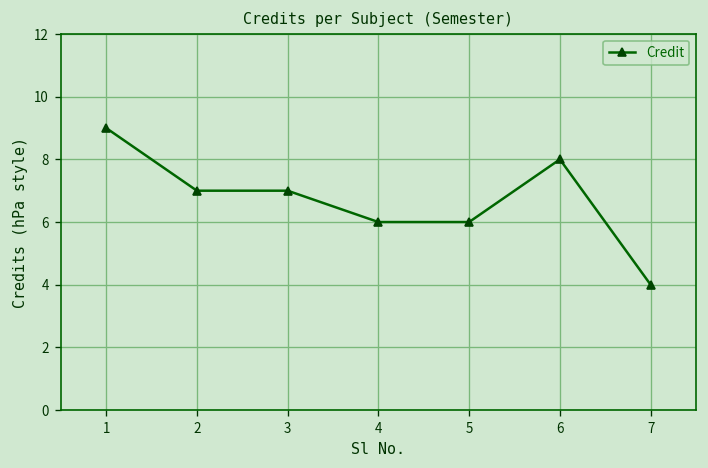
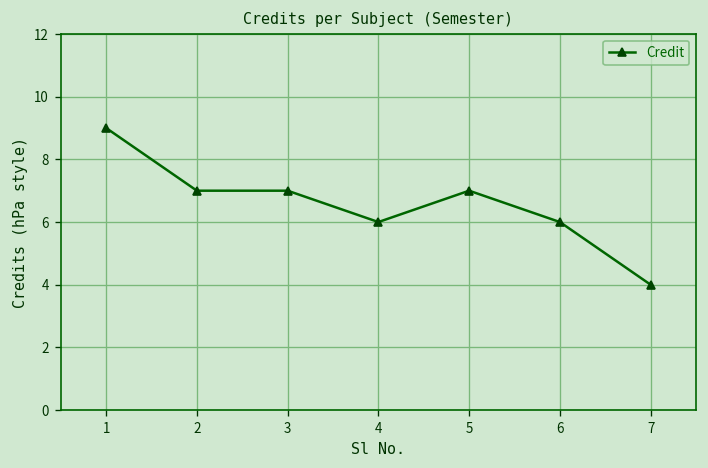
5: 6 -> 7
6: 8 -> 6
